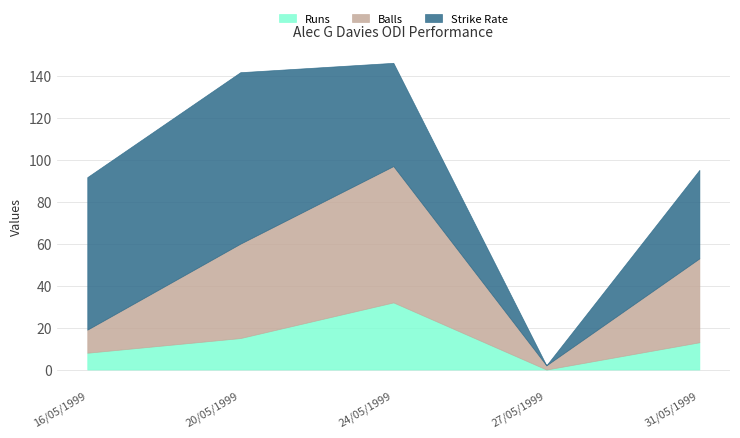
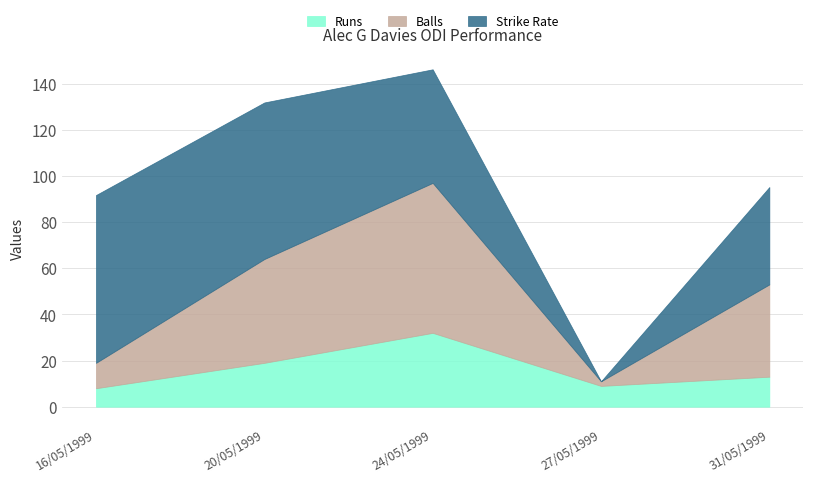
Runs, 20/05/1999: 15 -> 19
Strike Rate, 20/05/1999: 82 -> 68
Runs, 27/05/1999: 0 -> 9
